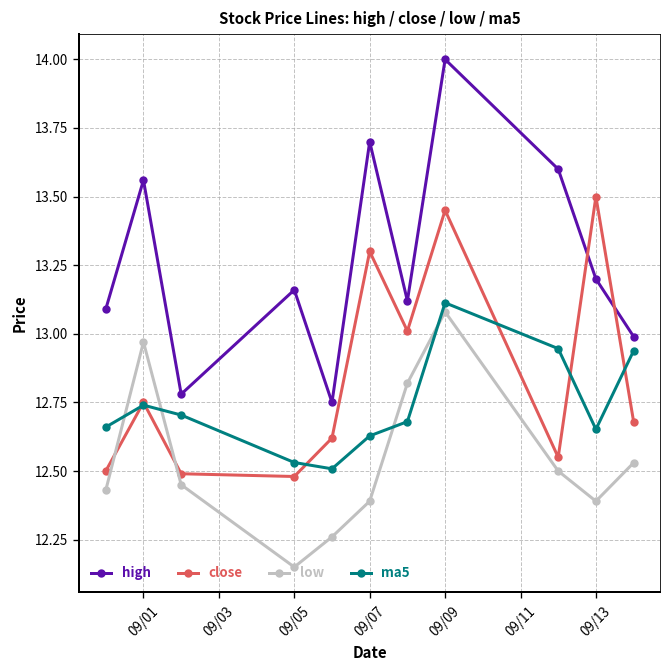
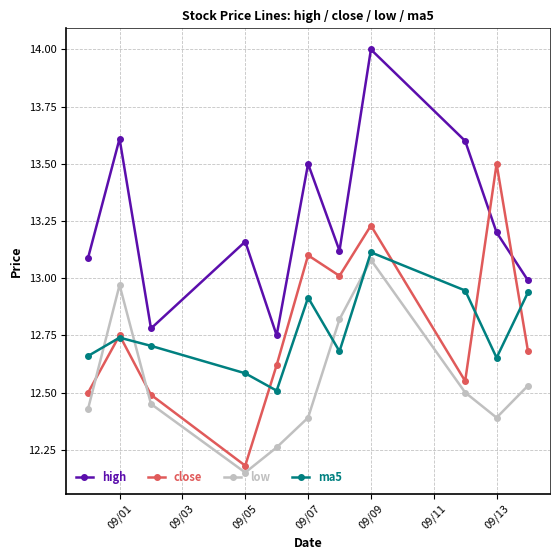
high, 09/01: 13.56 -> 13.61
close, 09/05: 12.48 -> 12.18
ma5, 09/05: 12.53 -> 12.58
high, 09/07: 13.7 -> 13.5
close, 09/07: 13.3 -> 13.1
ma5, 09/07: 12.63 -> 12.92
close, 09/09: 13.45 -> 13.23
